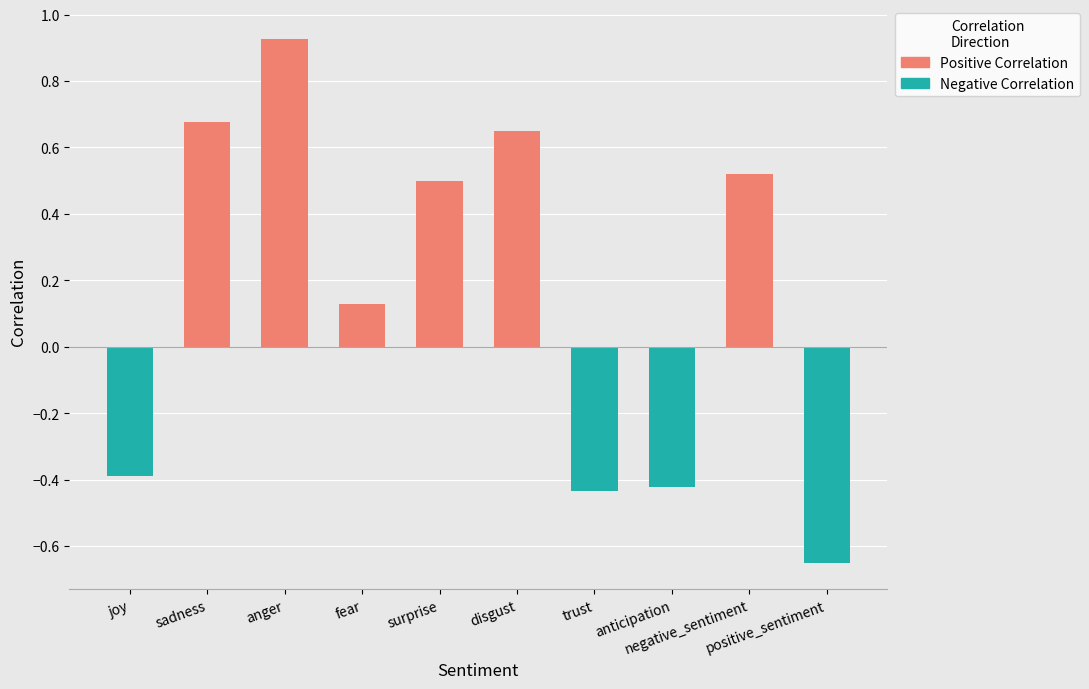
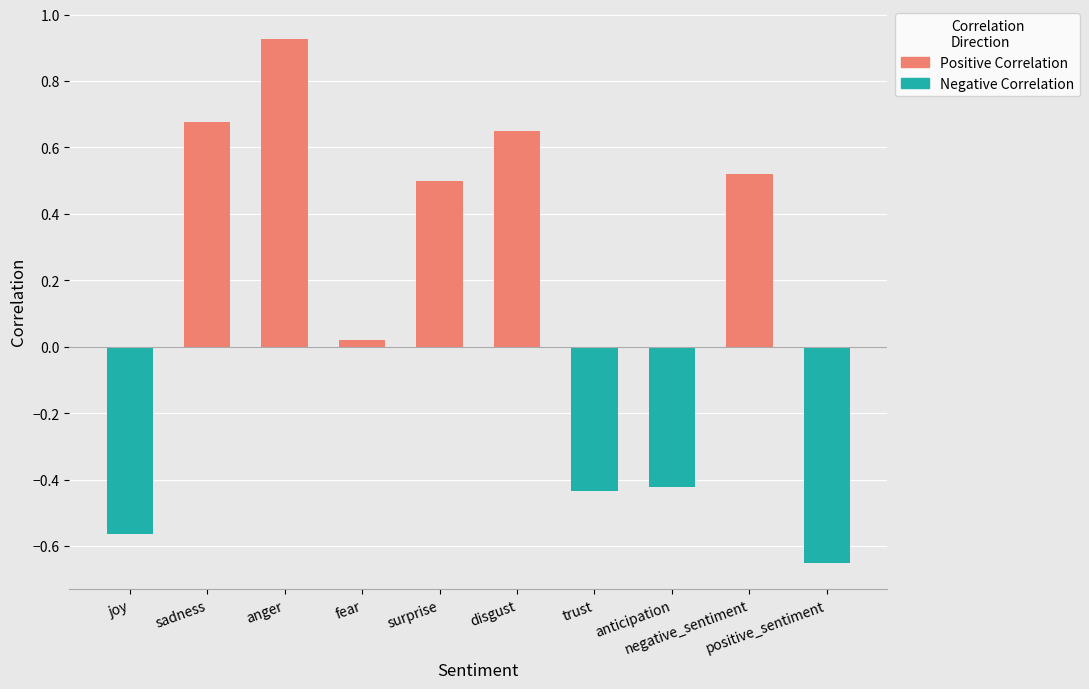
joy: -0.39 -> -0.56
fear: 0.13 -> 0.02
